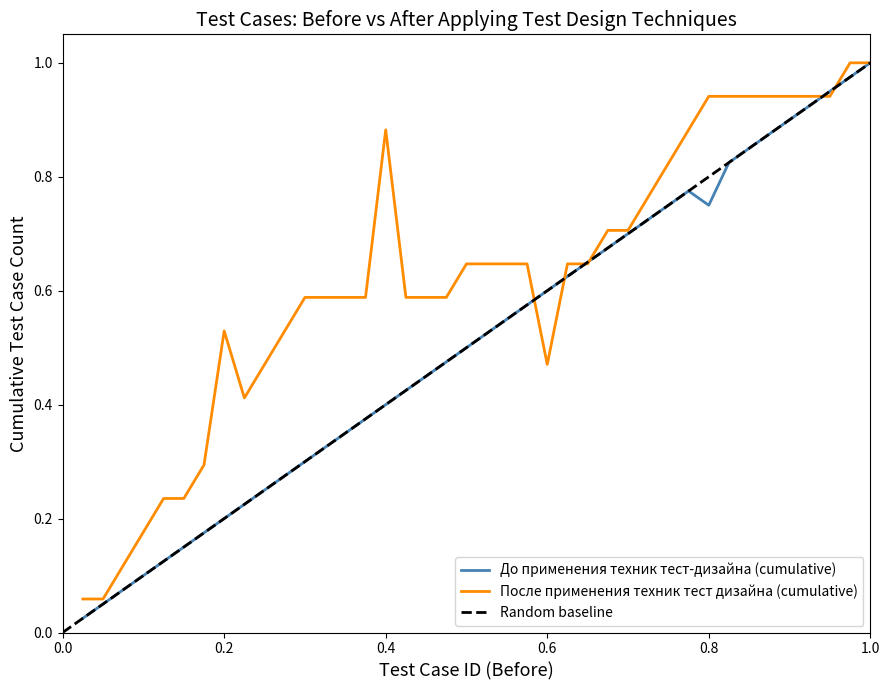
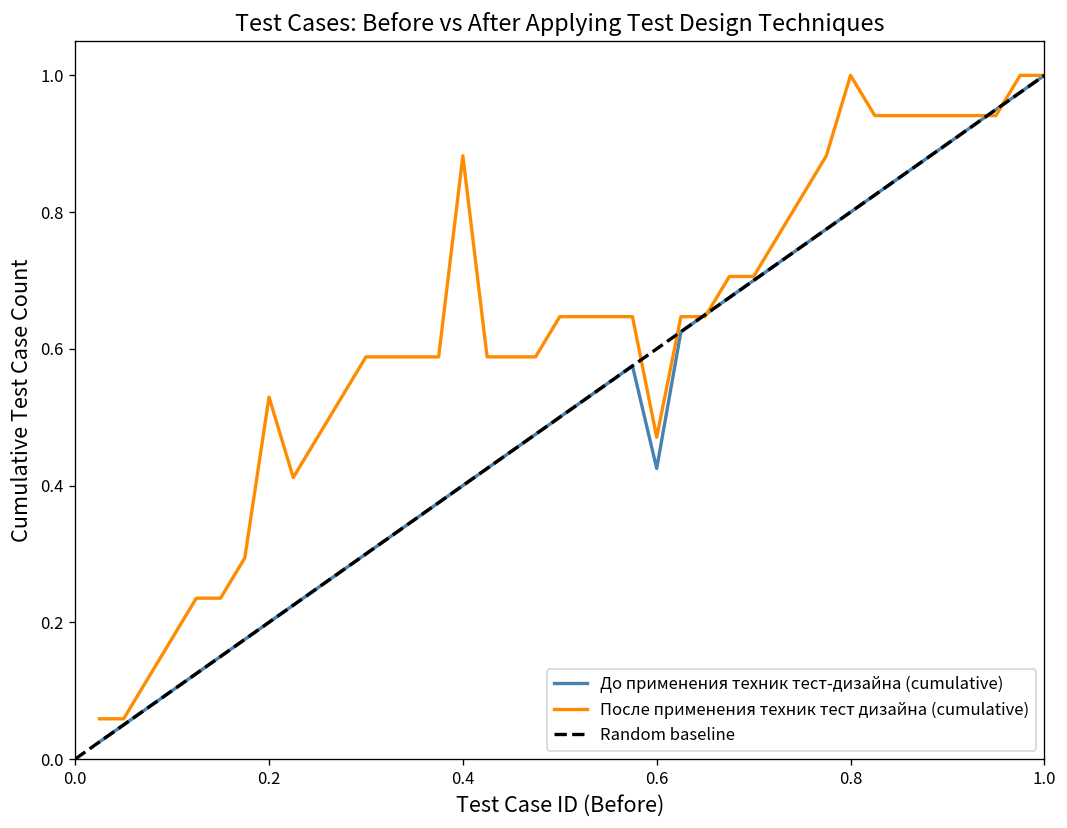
До применения техник тест-дизайна (cumulative), 0.6: 0.60 -> 0.43
До применения техник тест-дизайна (cumulative), 0.8: 0.75 -> 0.80
После применения техник тест дизайна (cumulative), 0.8: 0.94 -> 1.00
